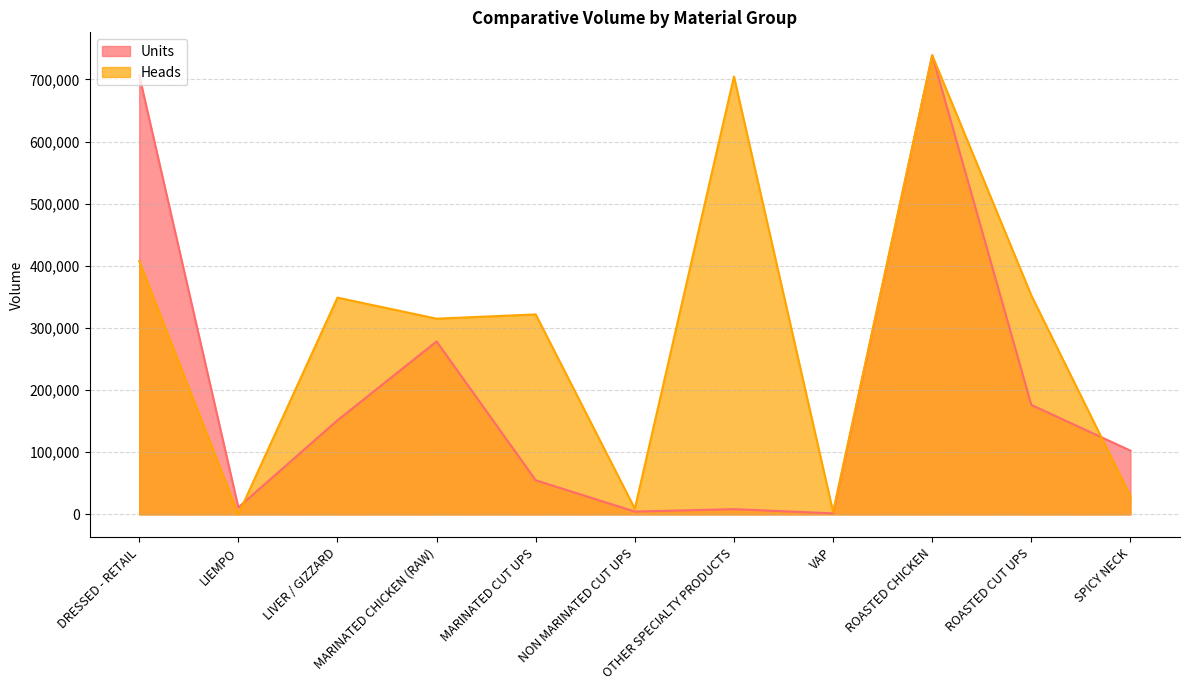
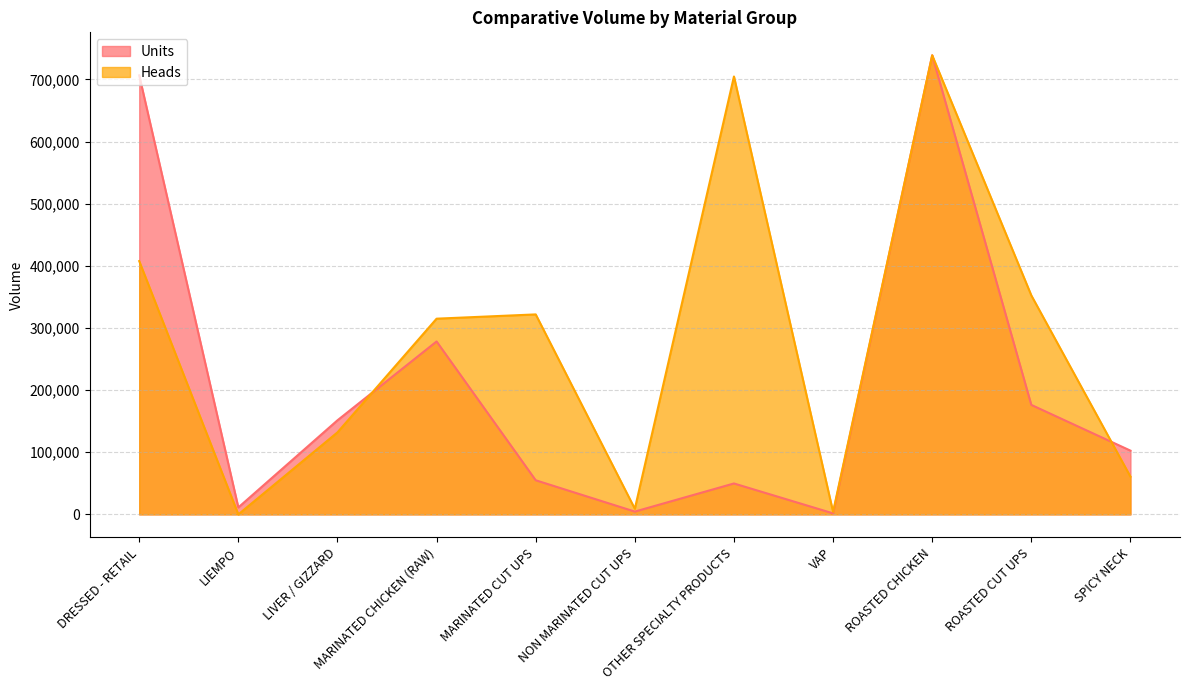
Heads, LIVER / GIZZARD: 350,000 -> 130,000
Units, OTHER SPECIALTY PRODUCTS: 10,000 -> 50,000
Heads, SPICY NECK: 30,000 -> 60,000
